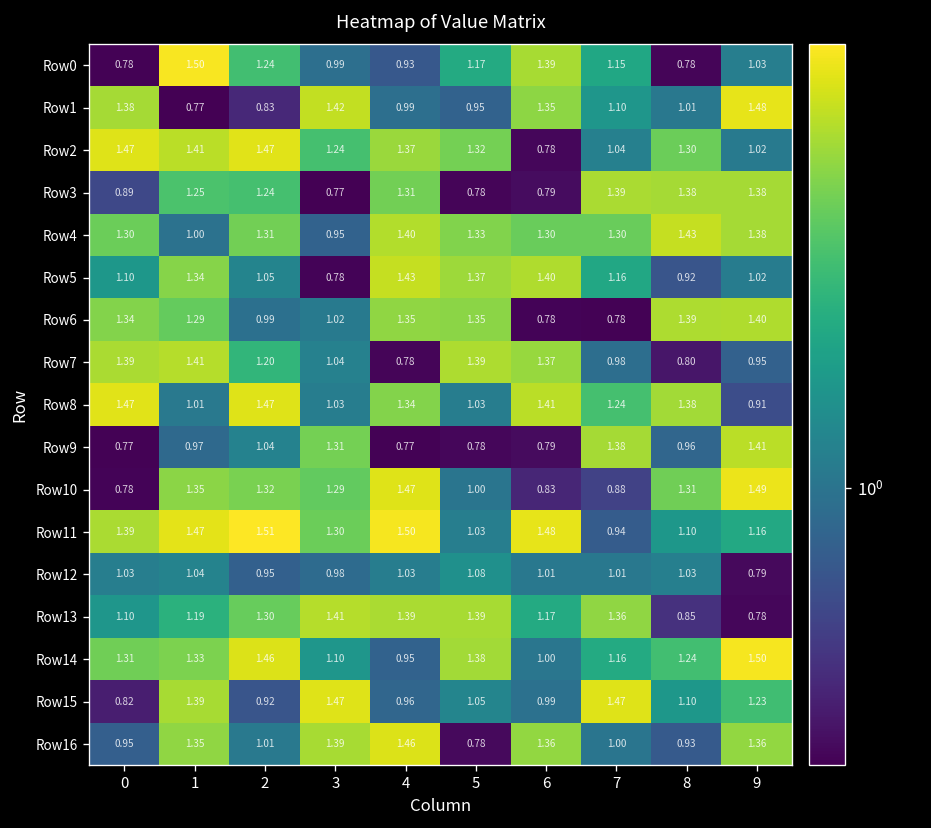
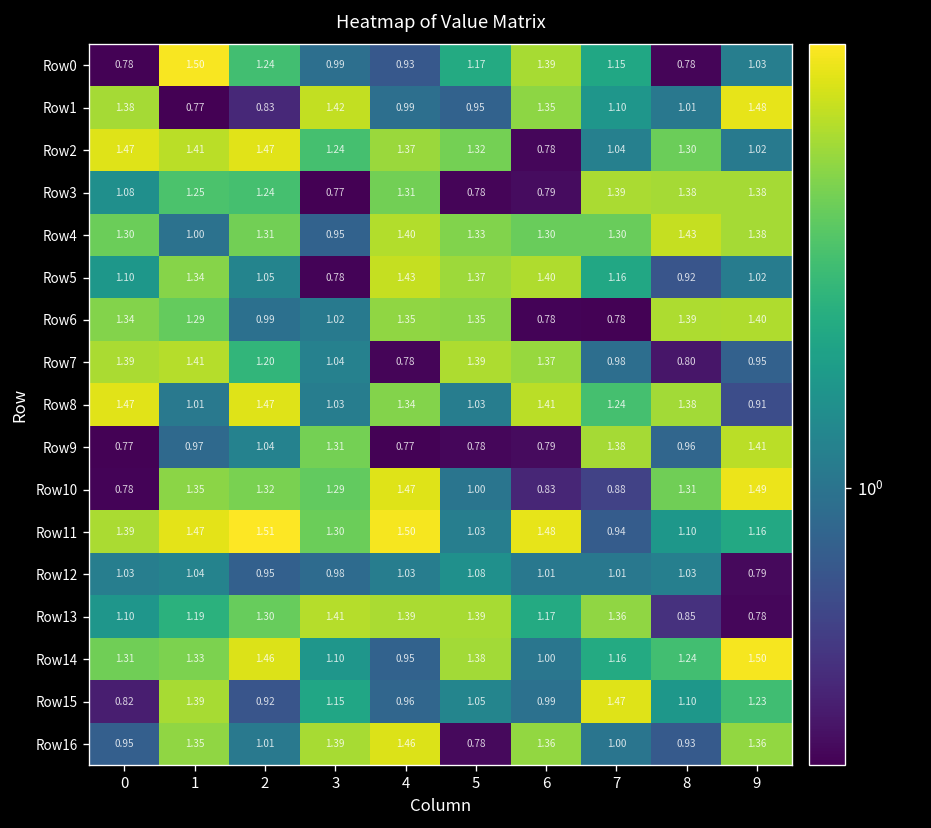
Row3, 0: 0.89 -> 1.08
Row15, 3: 1.47 -> 1.15
